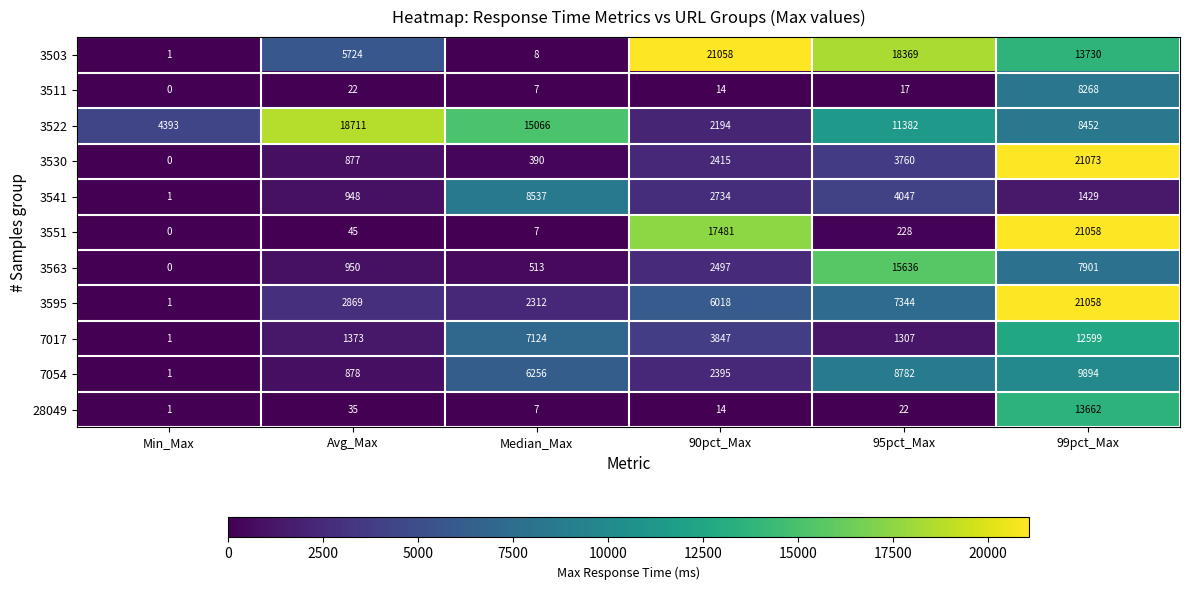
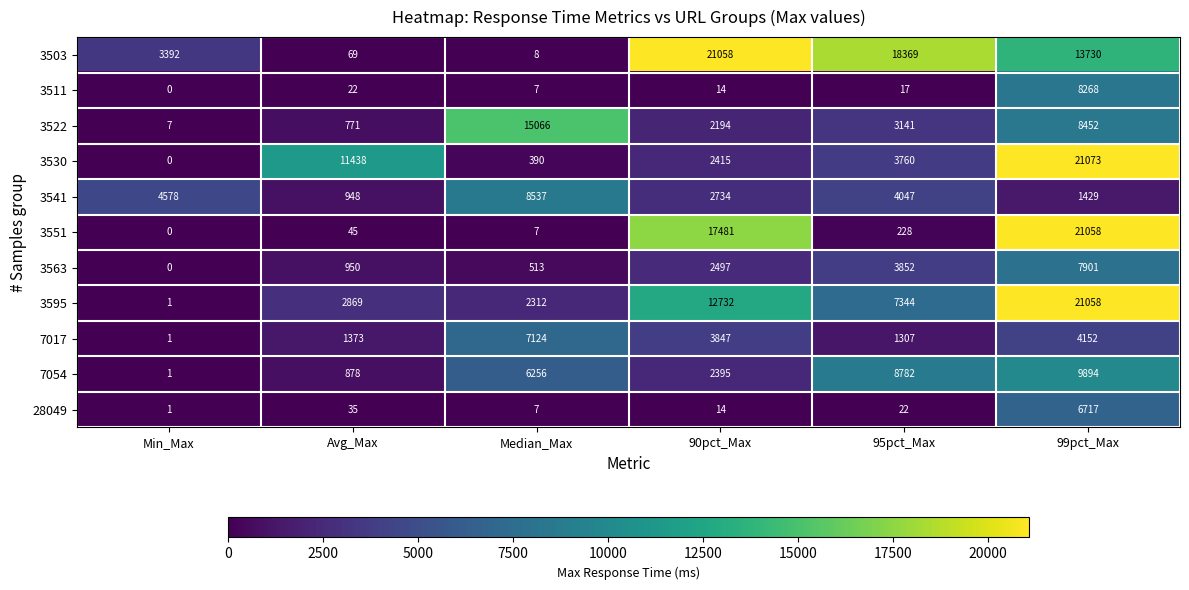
3503, Min_Max: 1 -> 3392
3503, Avg_Max: 5724 -> 69
3522, Min_Max: 4393 -> 7
3522, Avg_Max: 18711 -> 771
3522, 95pct_Max: 11382 -> 3141
3530, Avg_Max: 877 -> 11438
3541, Min_Max: 1 -> 4578
3563, 95pct_Max: 15636 -> 3852
3595, 90pct_Max: 6018 -> 12732
7017, 99pct_Max: 12599 -> 4152
28049, 99pct_Max: 13662 -> 6717
